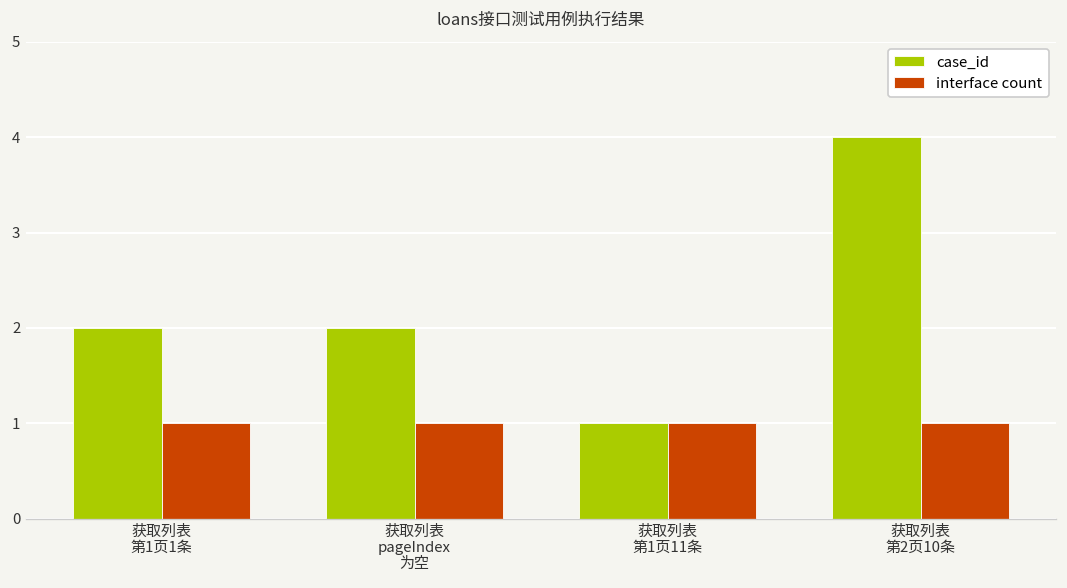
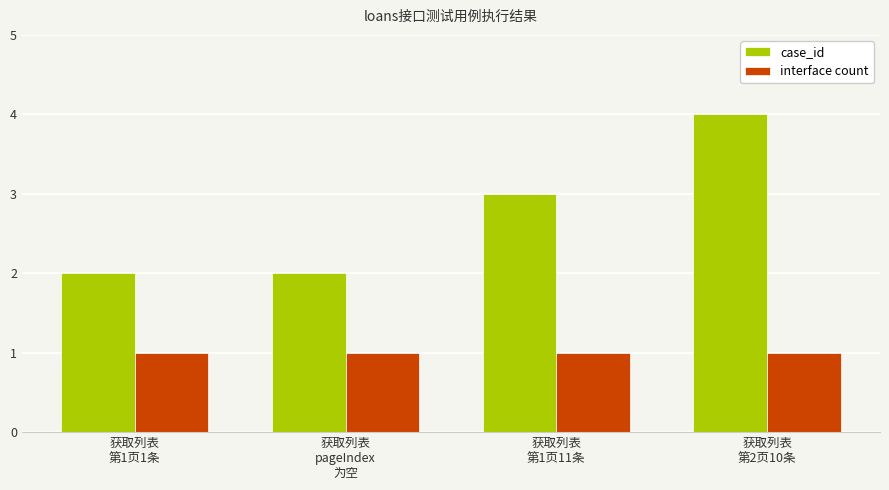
case_id, 获取列表 第1页11条: 1 -> 3
